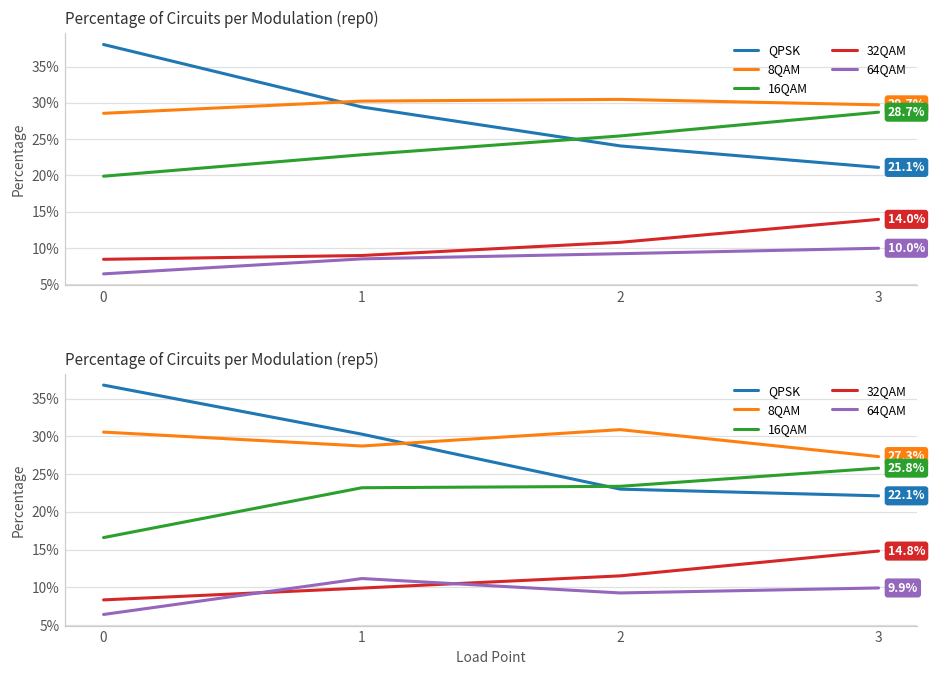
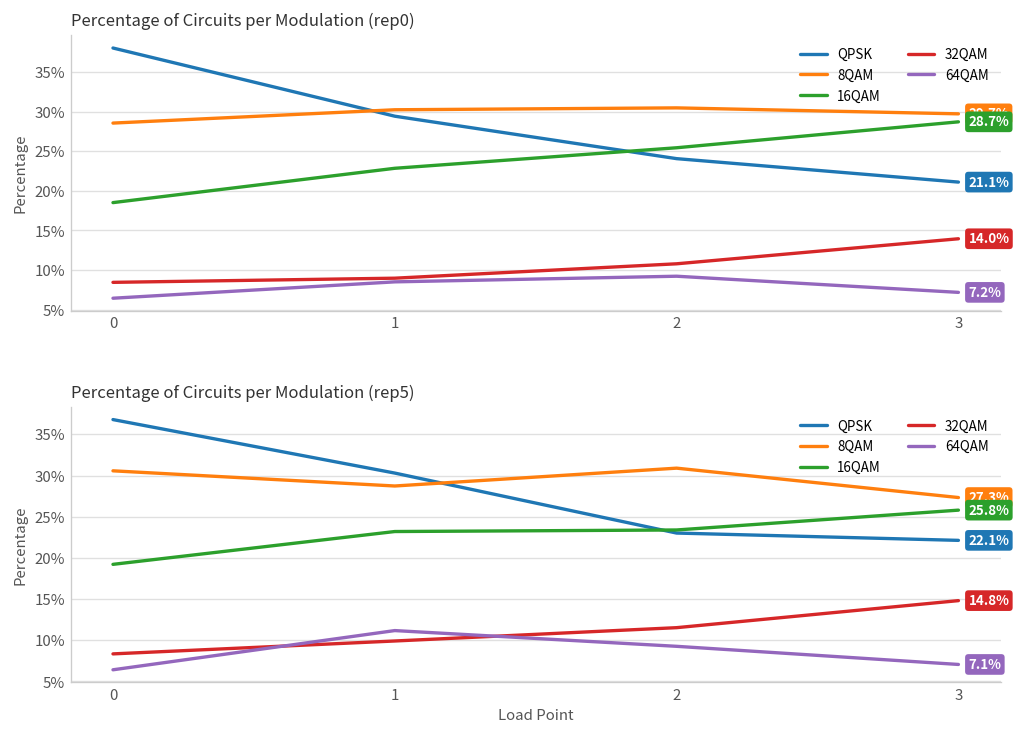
Percentage of Circuits per Modulation (rep0), 16QAM, 0: 20% -> 19%
Percentage of Circuits per Modulation (rep0), 64QAM, 3: 10.0% -> 7.2%
Percentage of Circuits per Modulation (rep5), 16QAM, 0: 17% -> 19%
Percentage of Circuits per Modulation (rep5), 64QAM, 3: 9.9% -> 7.1%
